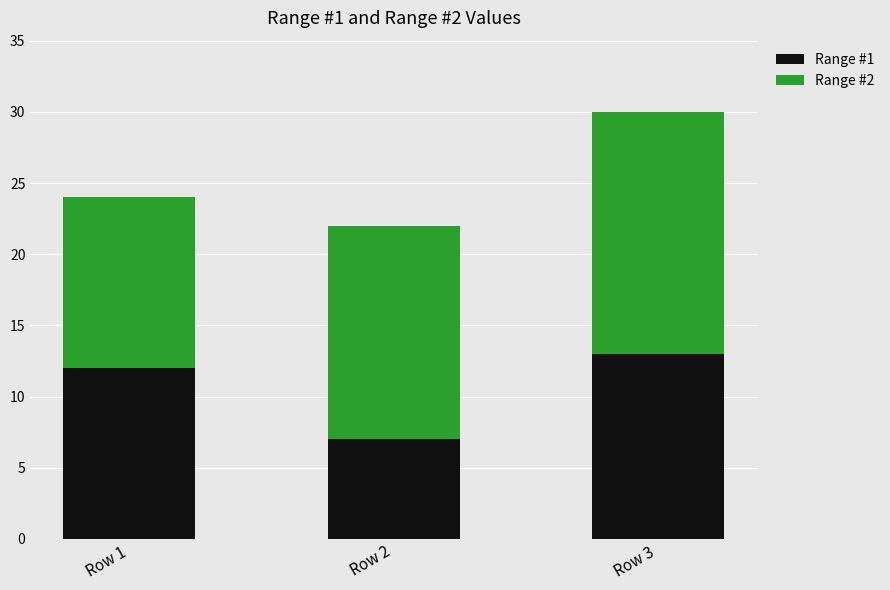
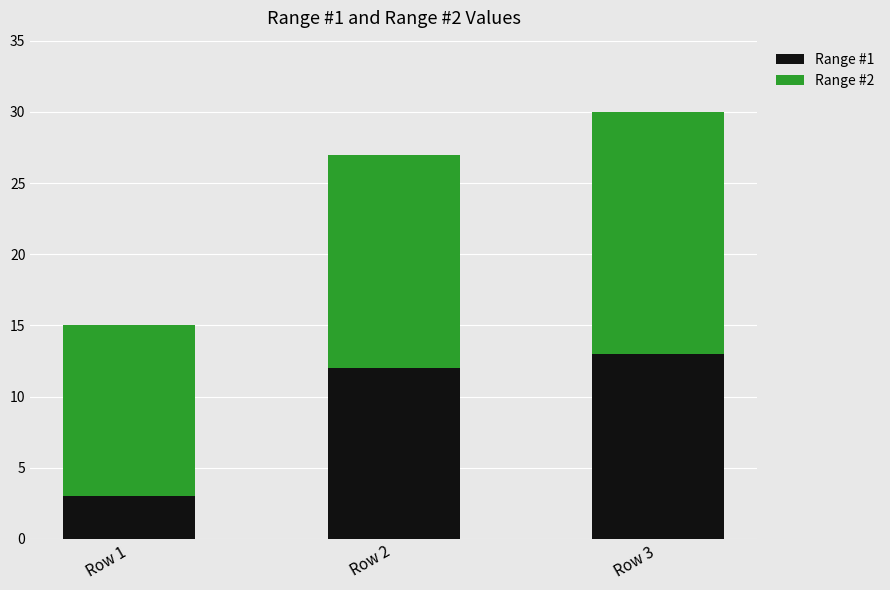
Range #1, Row 1: 12 -> 3
Range #1, Row 2: 7 -> 12
